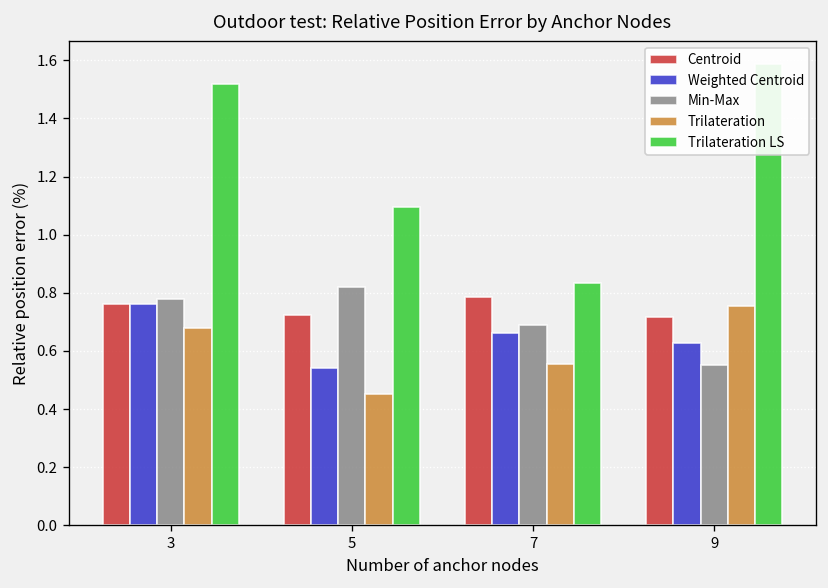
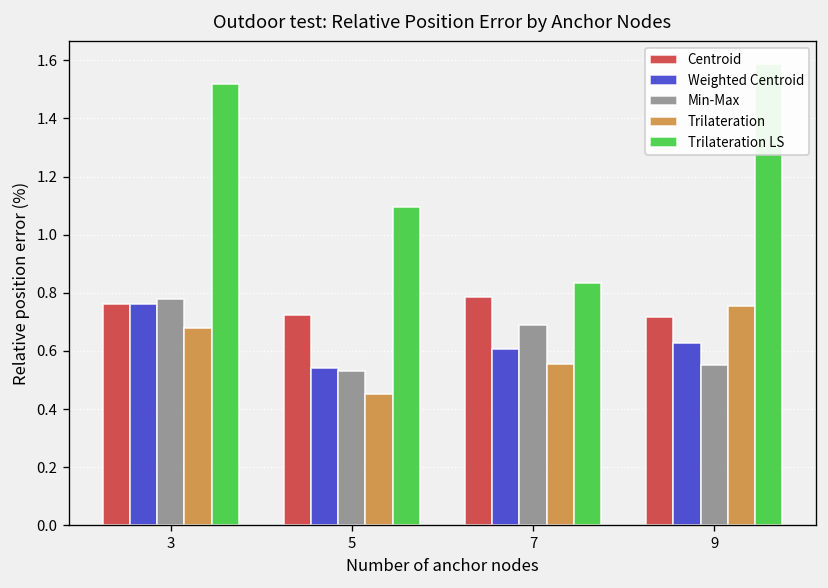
Min-Max, 5: 0.82 -> 0.53
Weighted Centroid, 7: 0.66 -> 0.61
